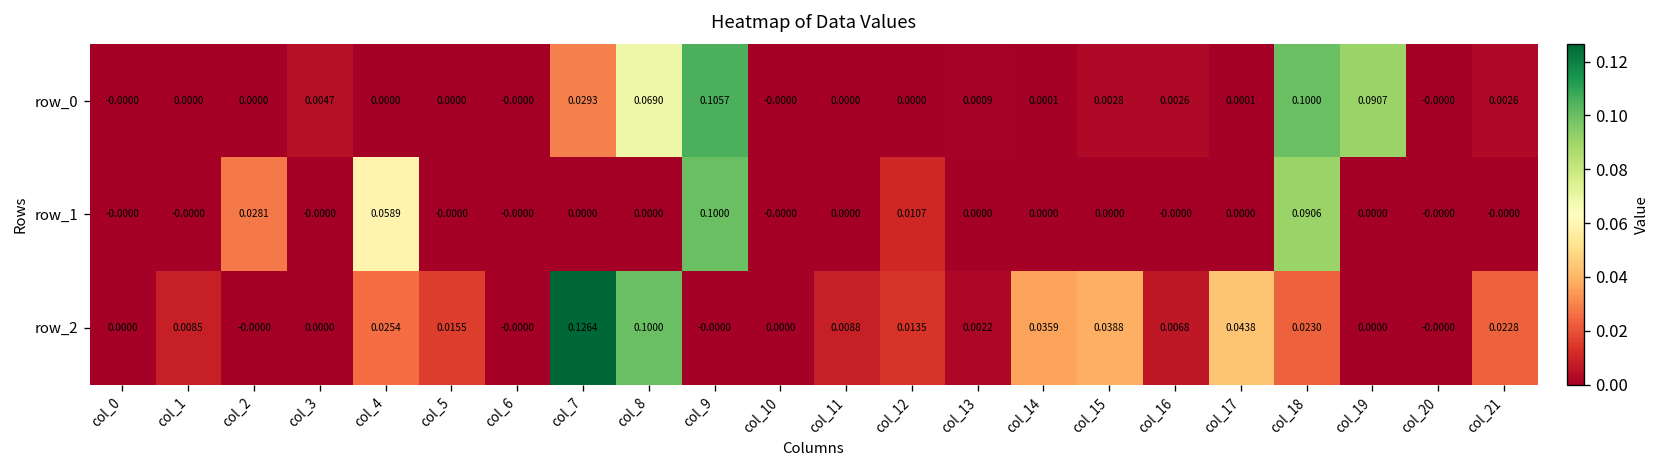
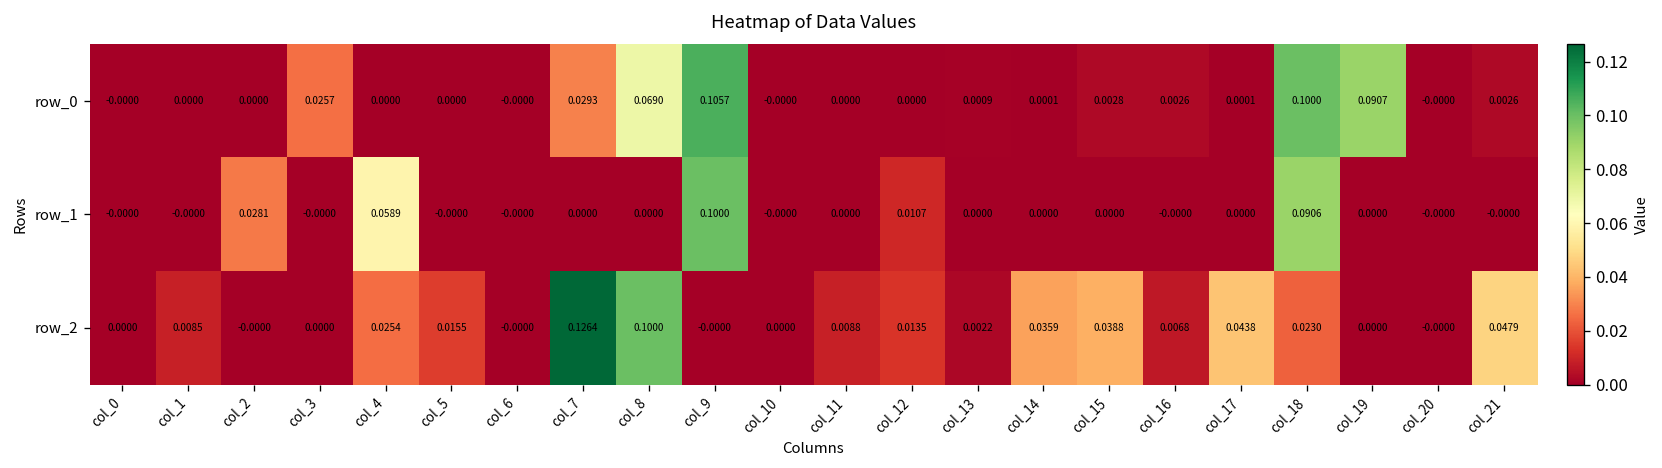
row_0, col_3: 0.0047 -> 0.0257
row_2, col_21: 0.0228 -> 0.0479
